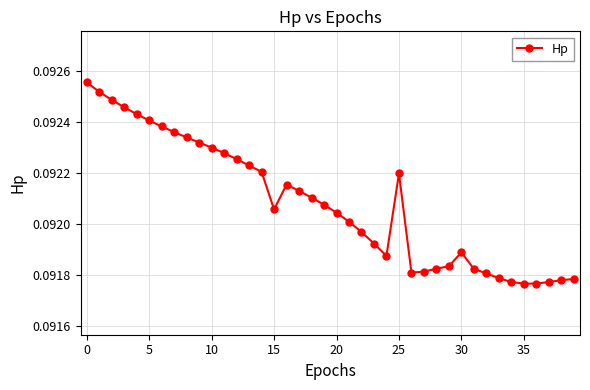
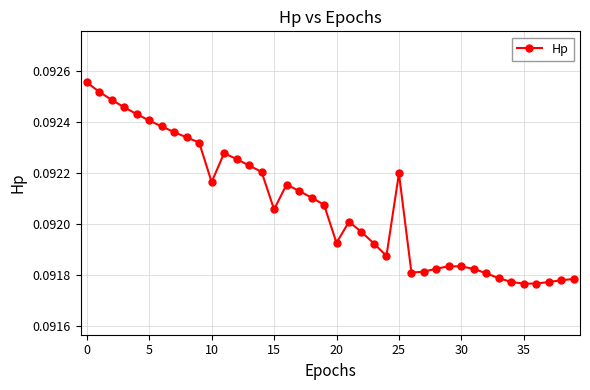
10: 0.09230 -> 0.09216
20: 0.09204 -> 0.09193
30: 0.09189 -> 0.09183
